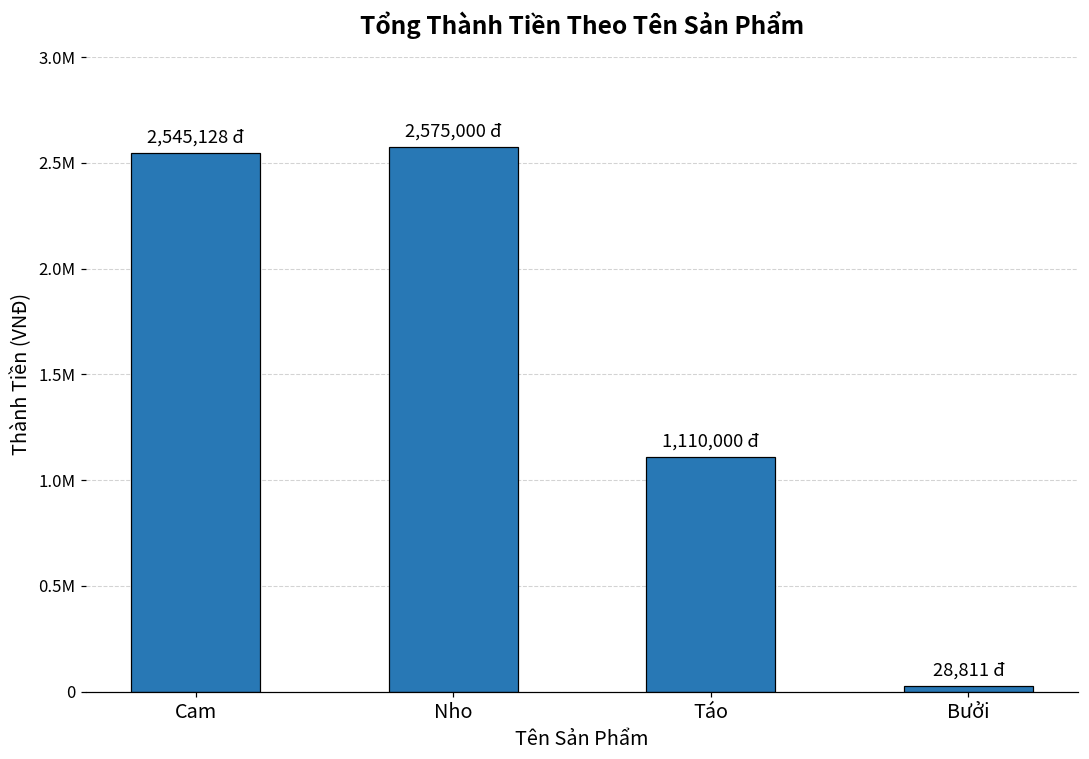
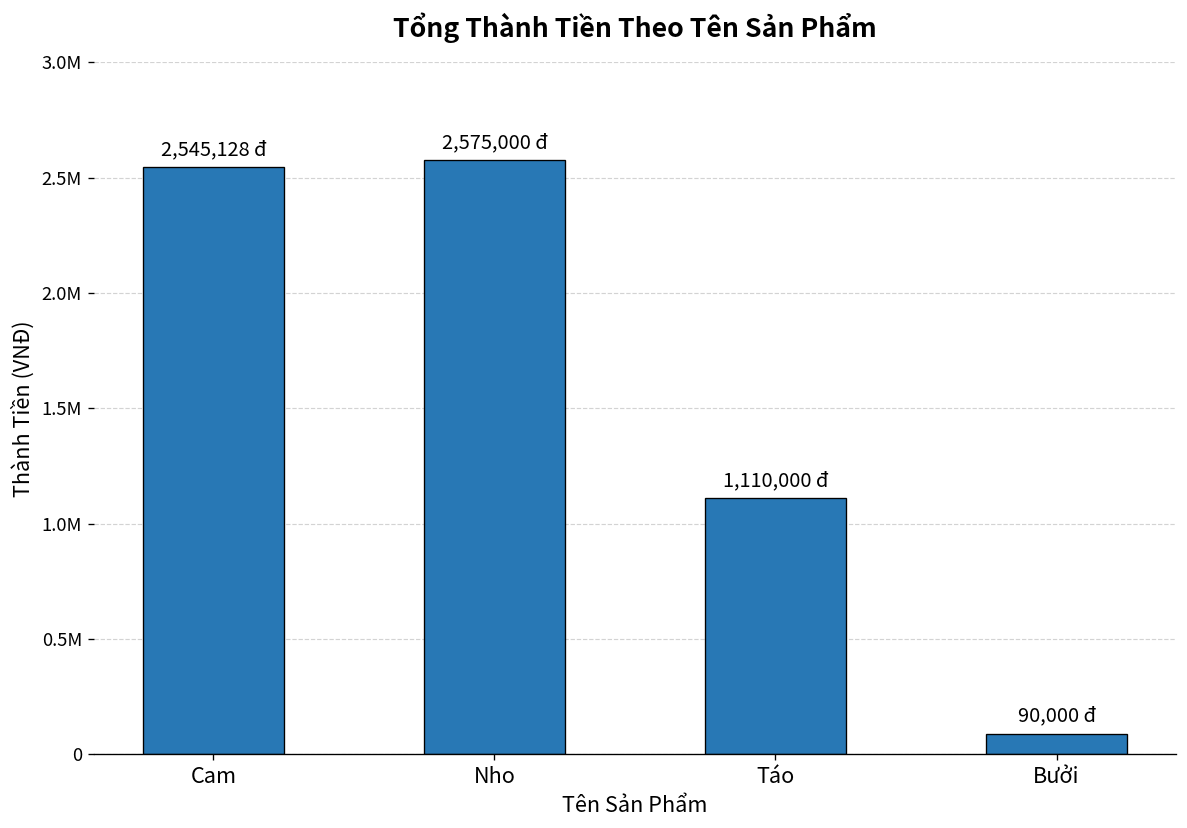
Bưởi: 28,811 -> 90,000
